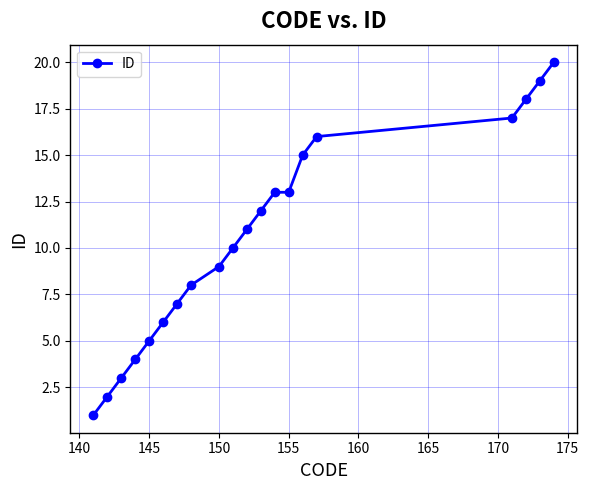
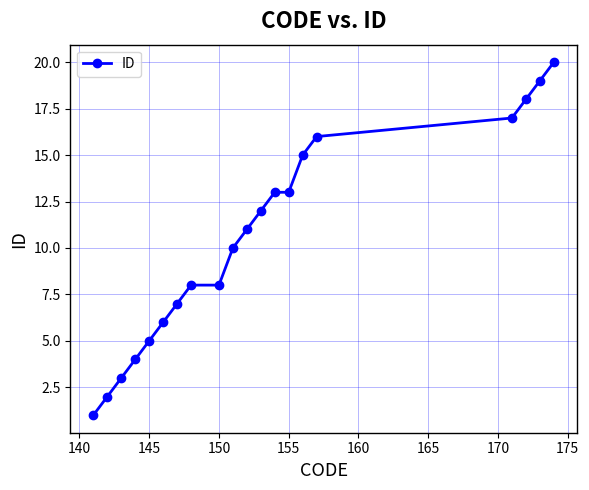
150: 9 -> 8
